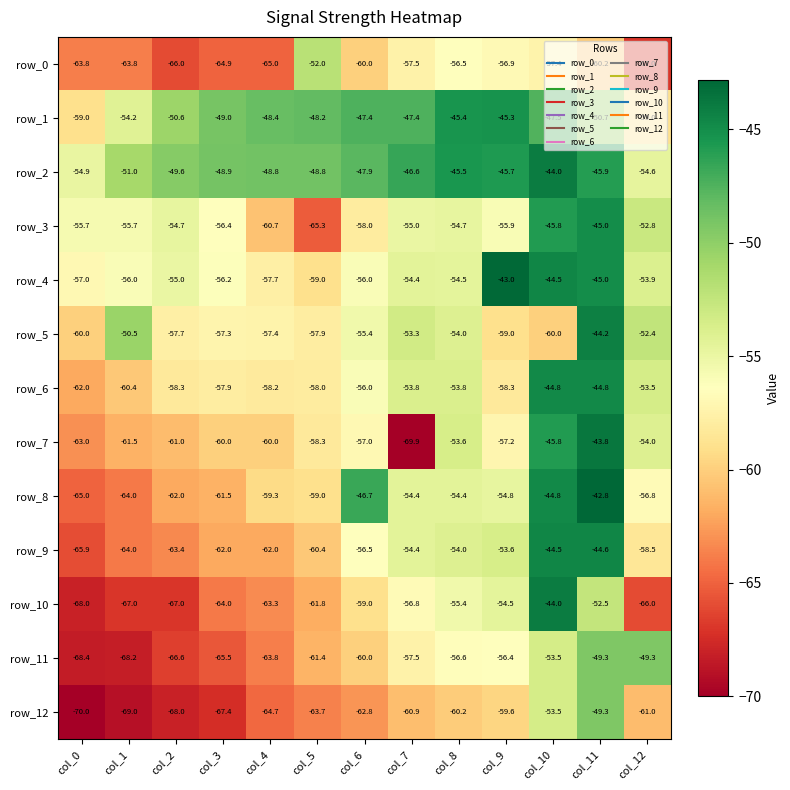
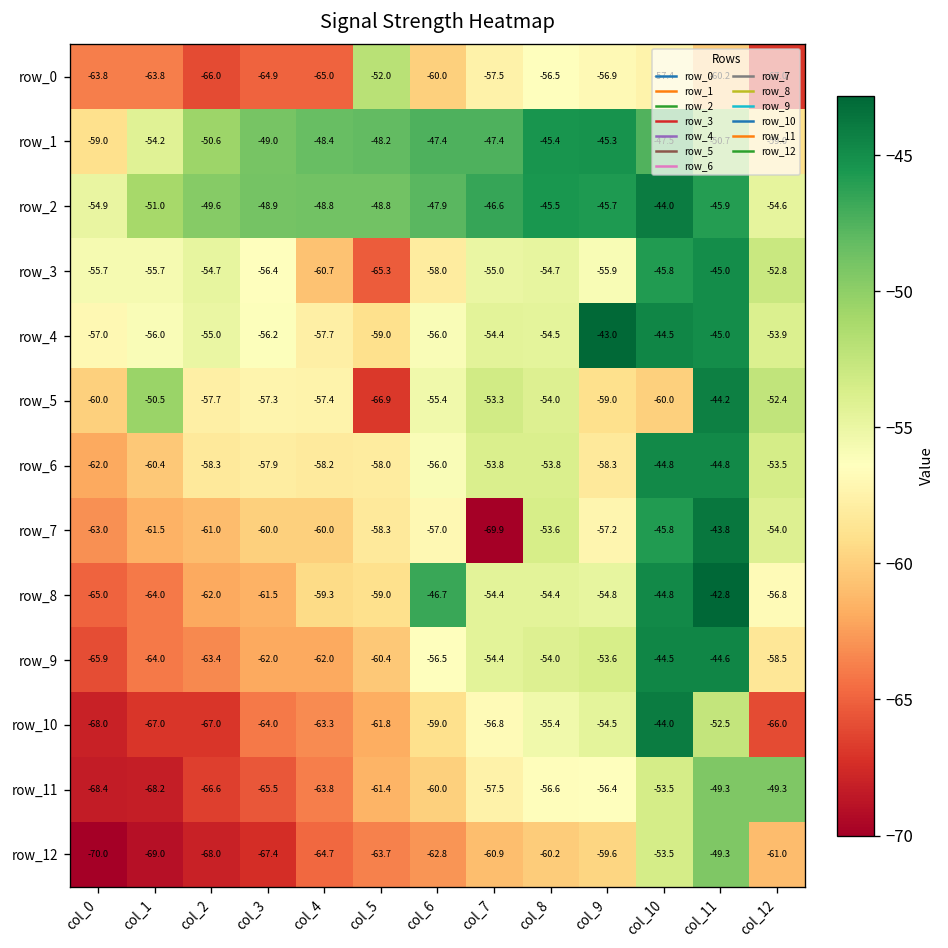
row_5, col_5: -57.9 -> -66.9
